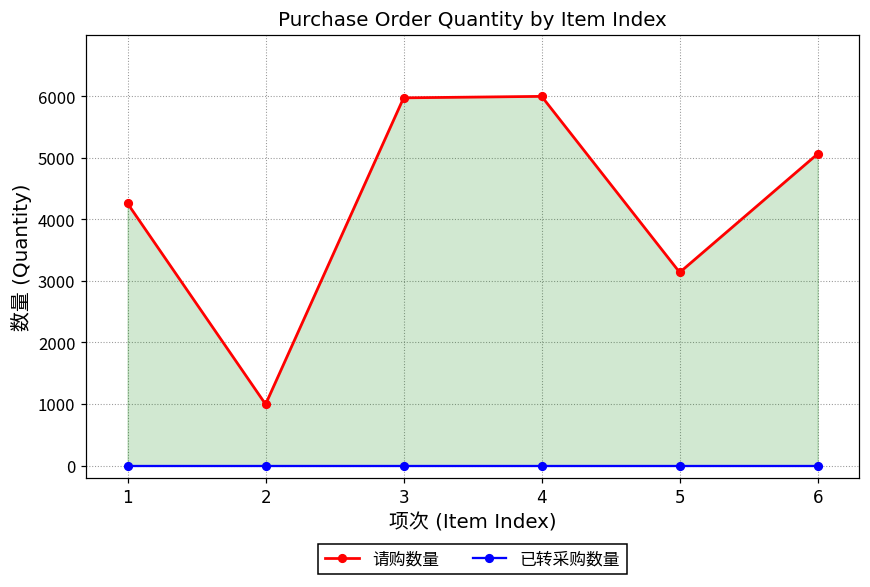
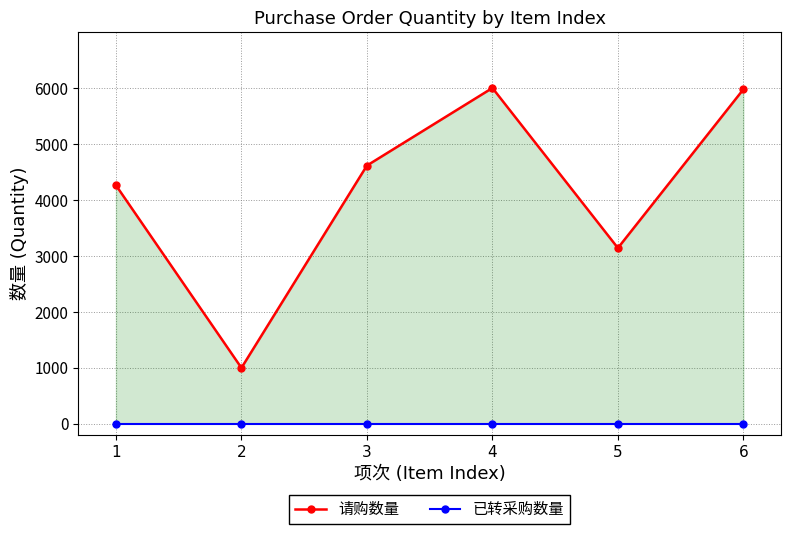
请购数量, 3: 6000 -> 4600
请购数量, 6: 5100 -> 6000
